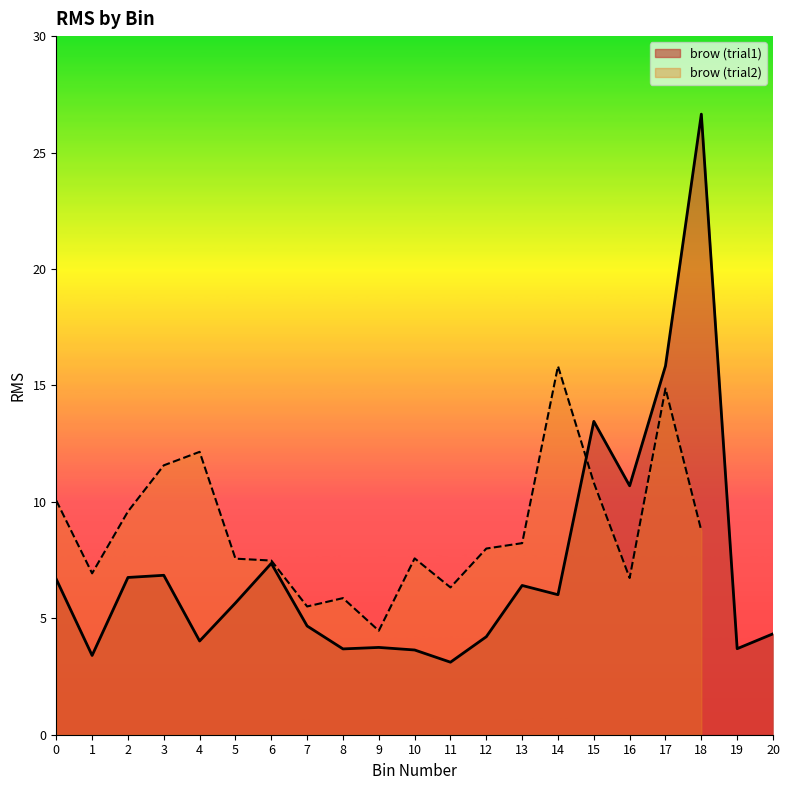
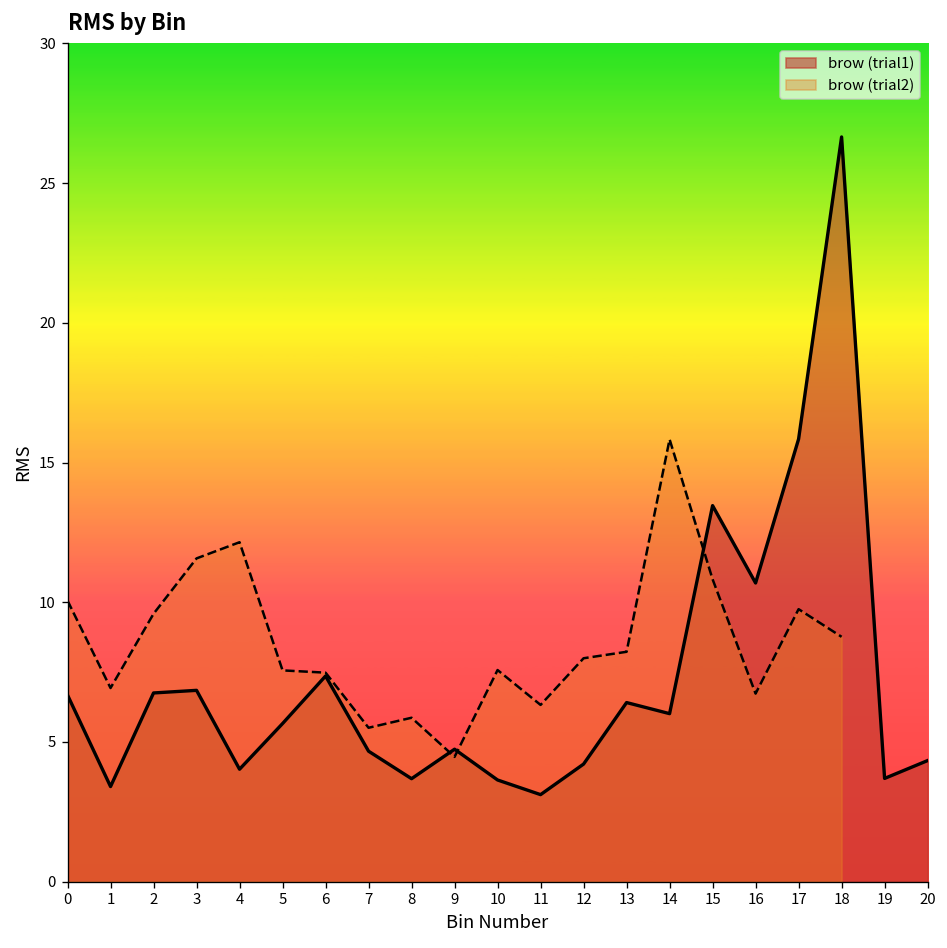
brow (trial1), 9: 3.7 -> 4.7
brow (trial2), 17: 14.9 -> 9.8
